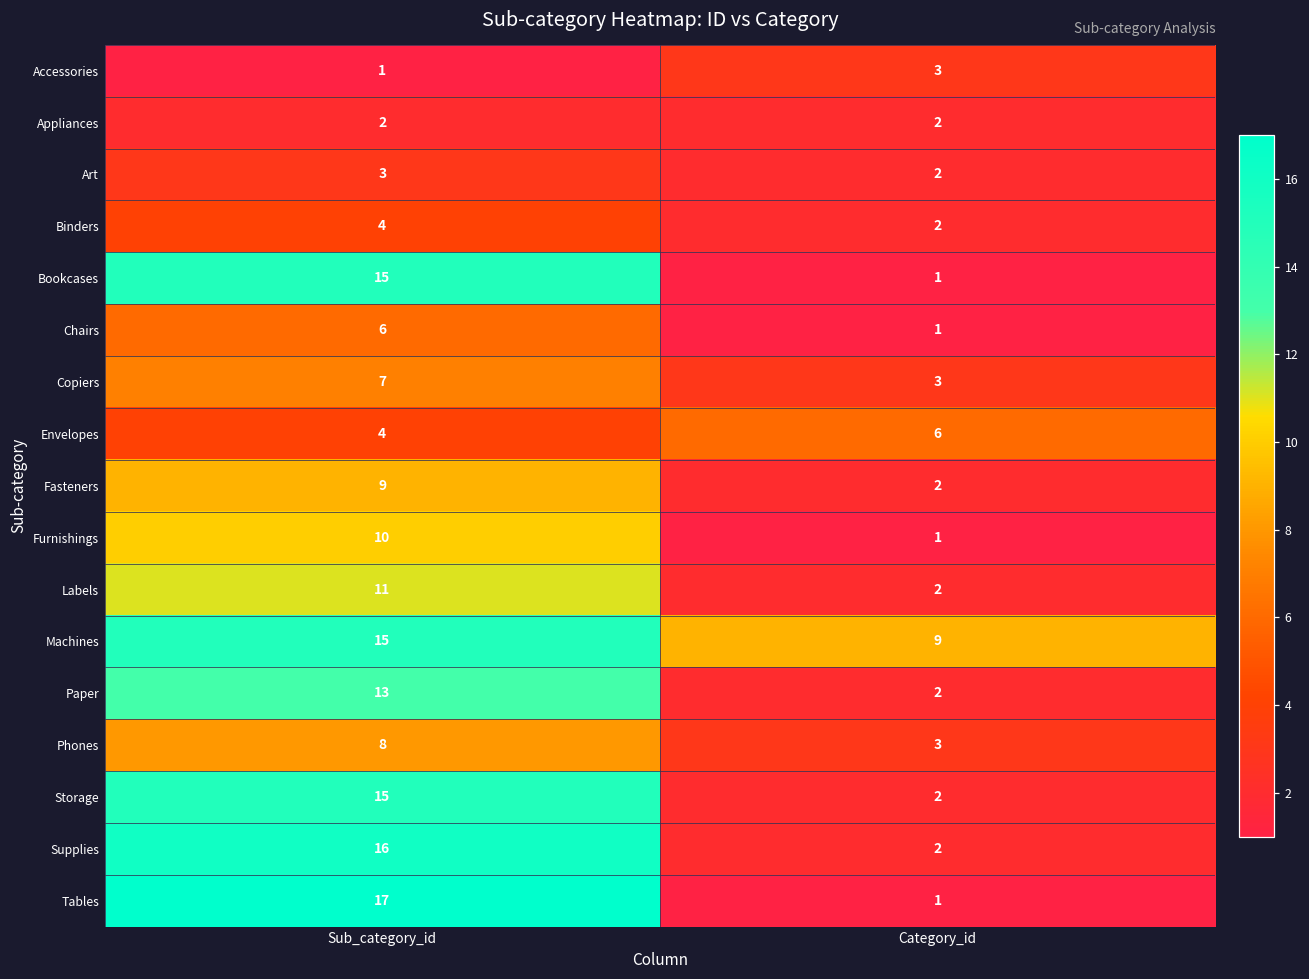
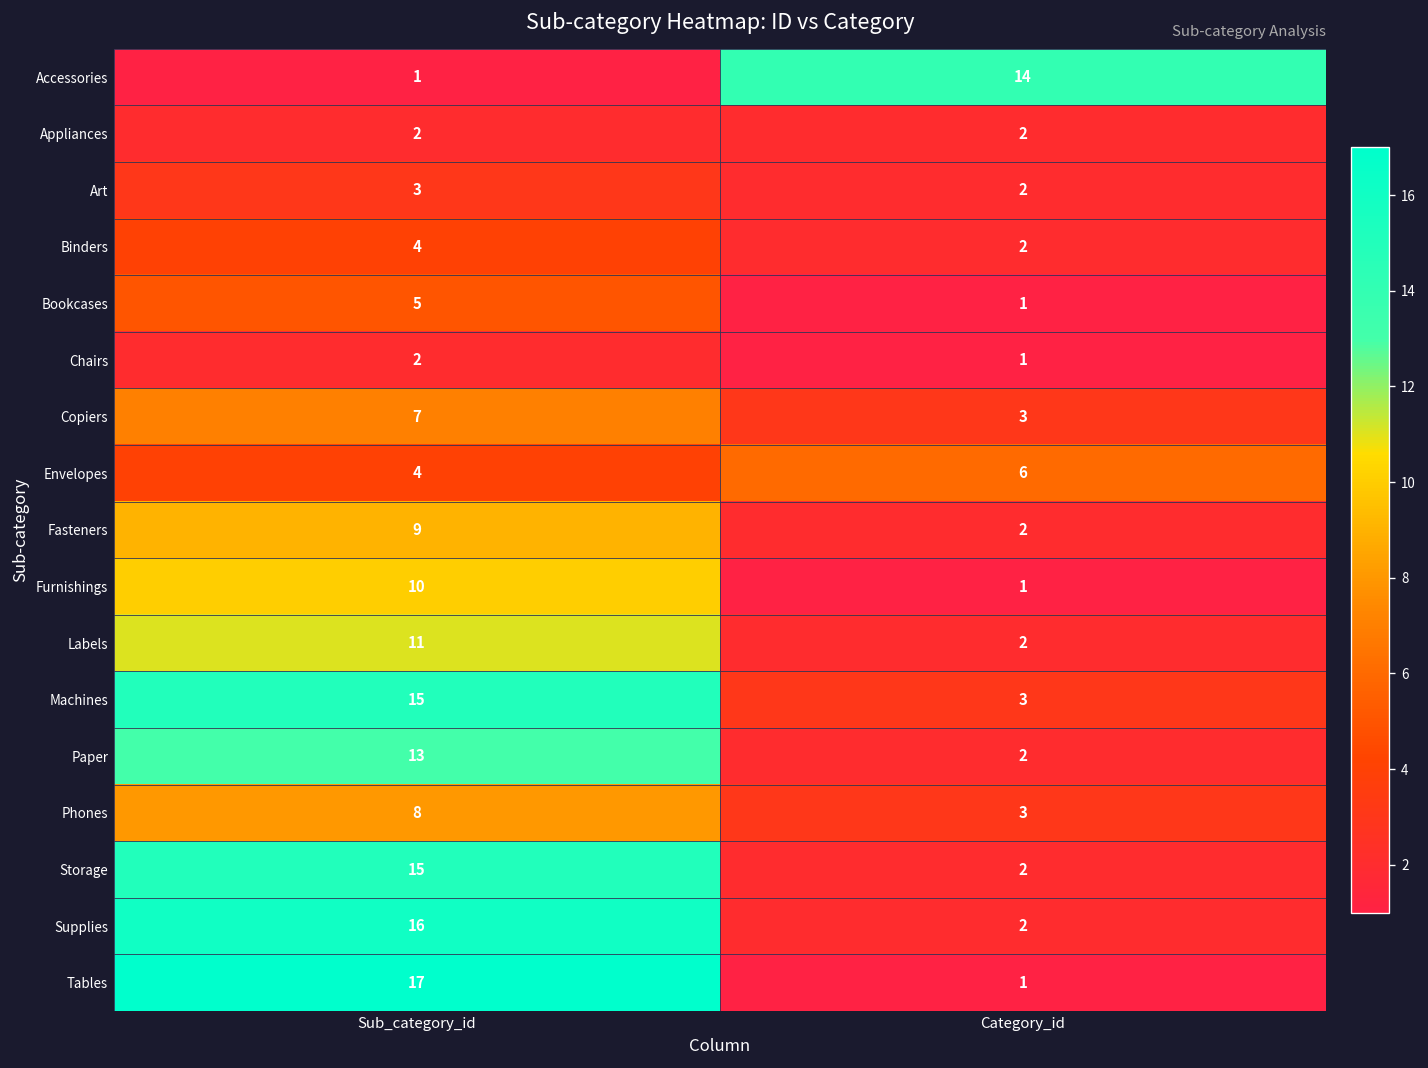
Accessories, Category_id: 3 -> 14
Bookcases, Sub_category_id: 15 -> 5
Chairs, Sub_category_id: 6 -> 2
Machines, Category_id: 9 -> 3
